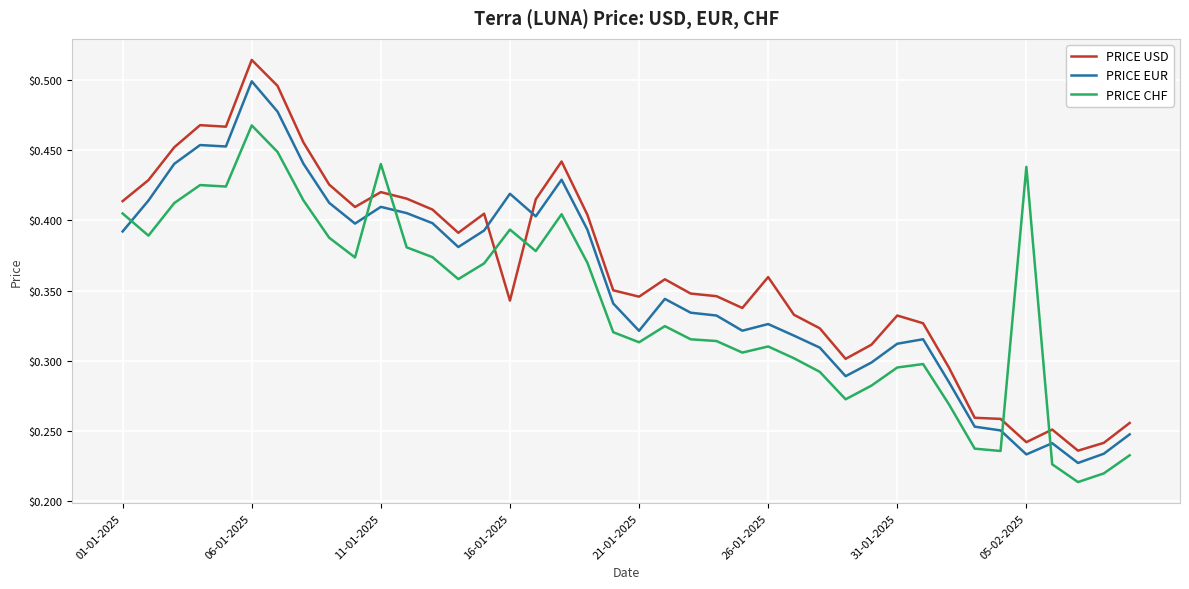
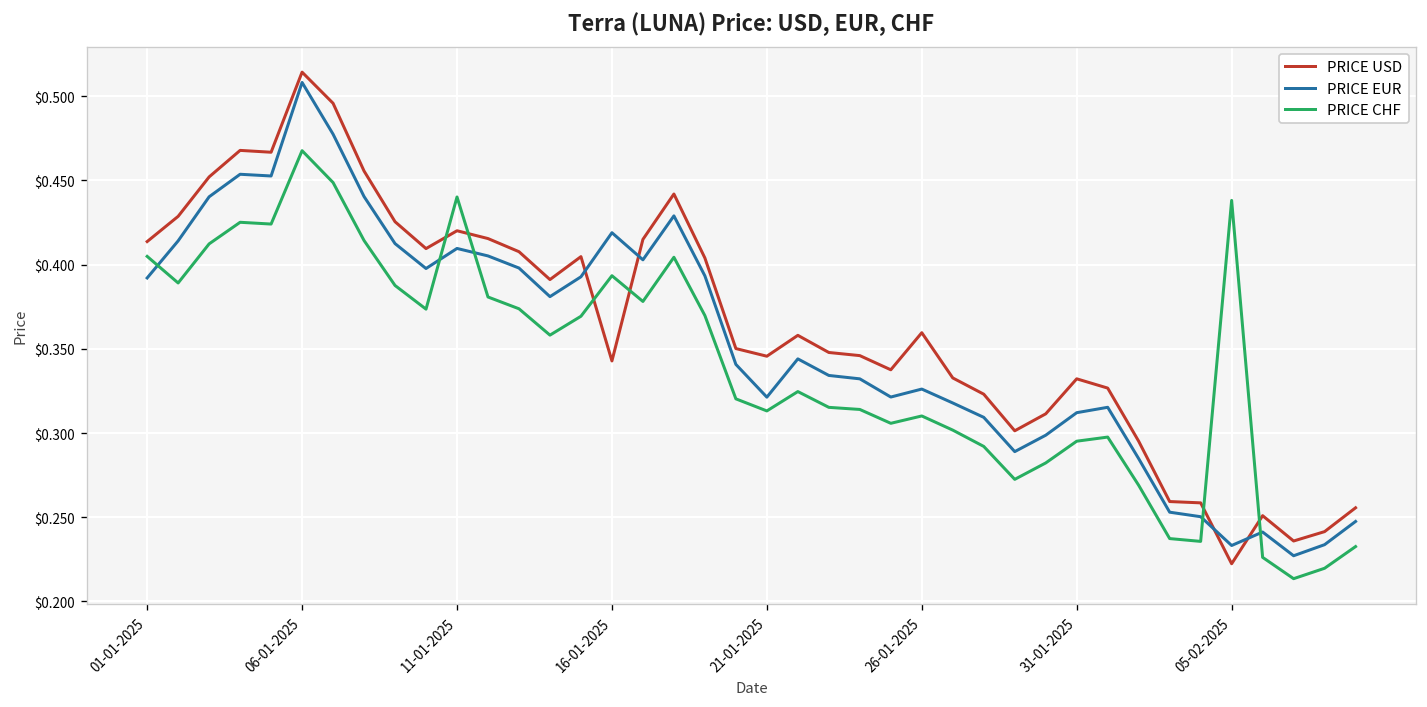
PRICE EUR, 06-01-2025: $0.499 -> $0.508
PRICE USD, 05-02-2025: $0.242 -> $0.222
